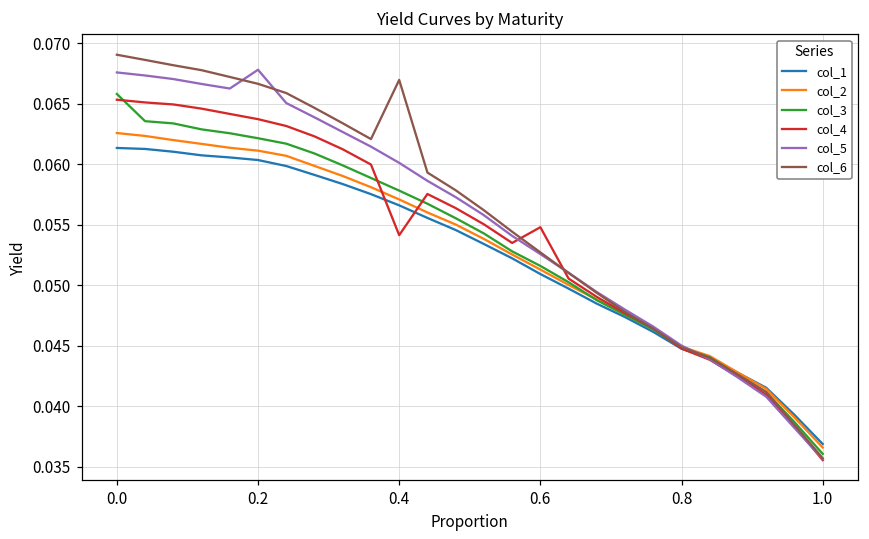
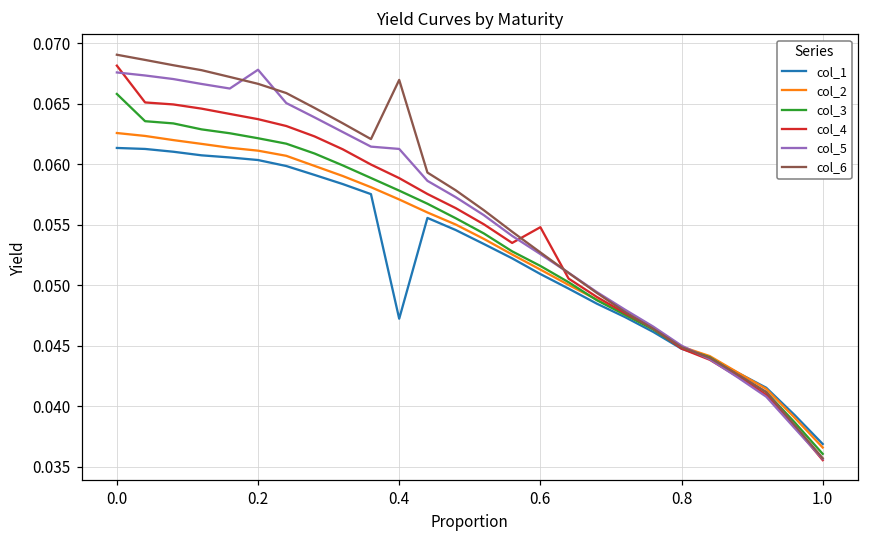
col_4, 0.0: 0.0653 -> 0.0682
col_1, 0.4: 0.0566 -> 0.0472
col_4, 0.4: 0.0541 -> 0.0589
col_5, 0.4: 0.0601 -> 0.0613
